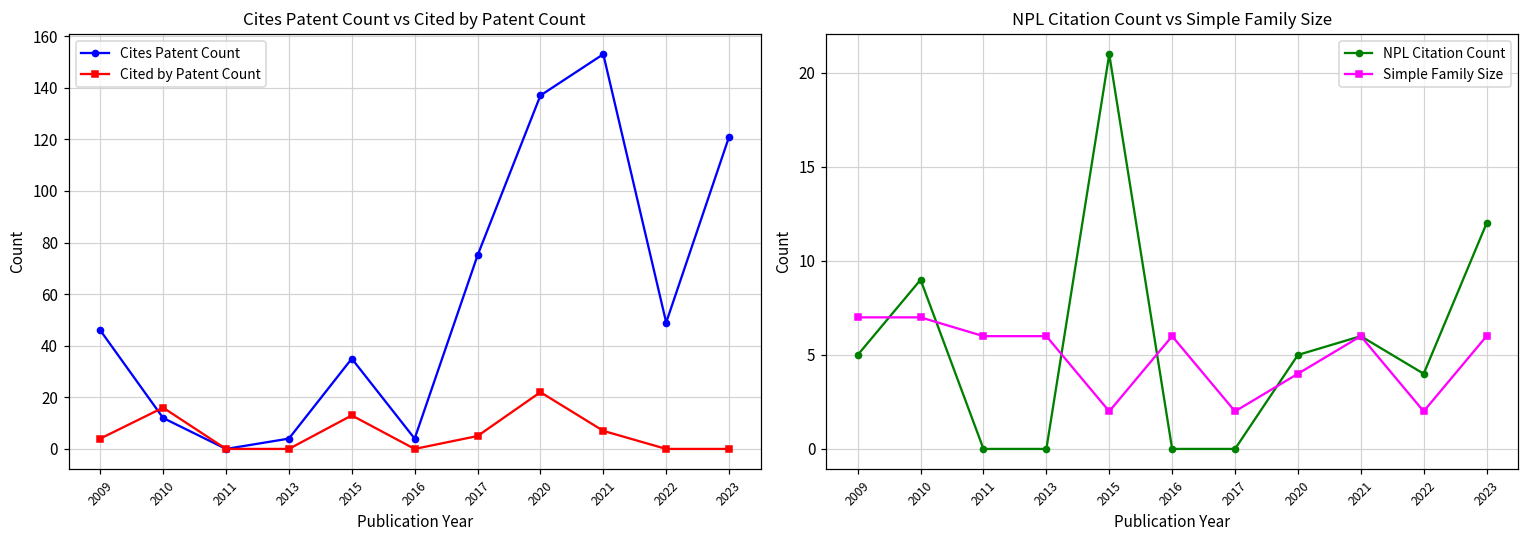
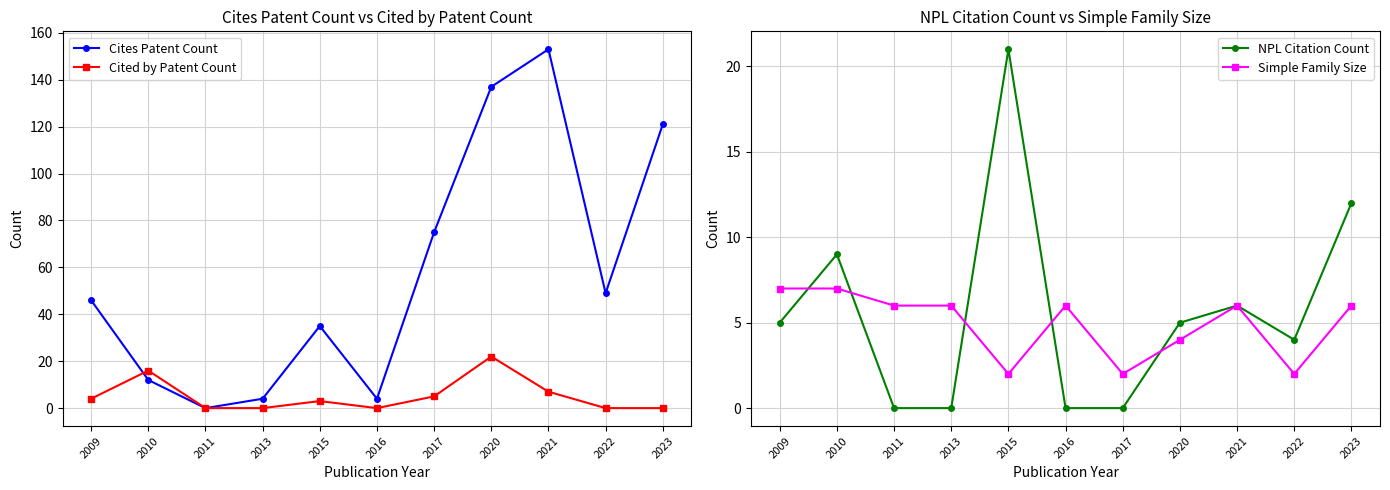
Cites Patent Count vs Cited by Patent Count, Cited by Patent Count, 2015: 13 -> 3
